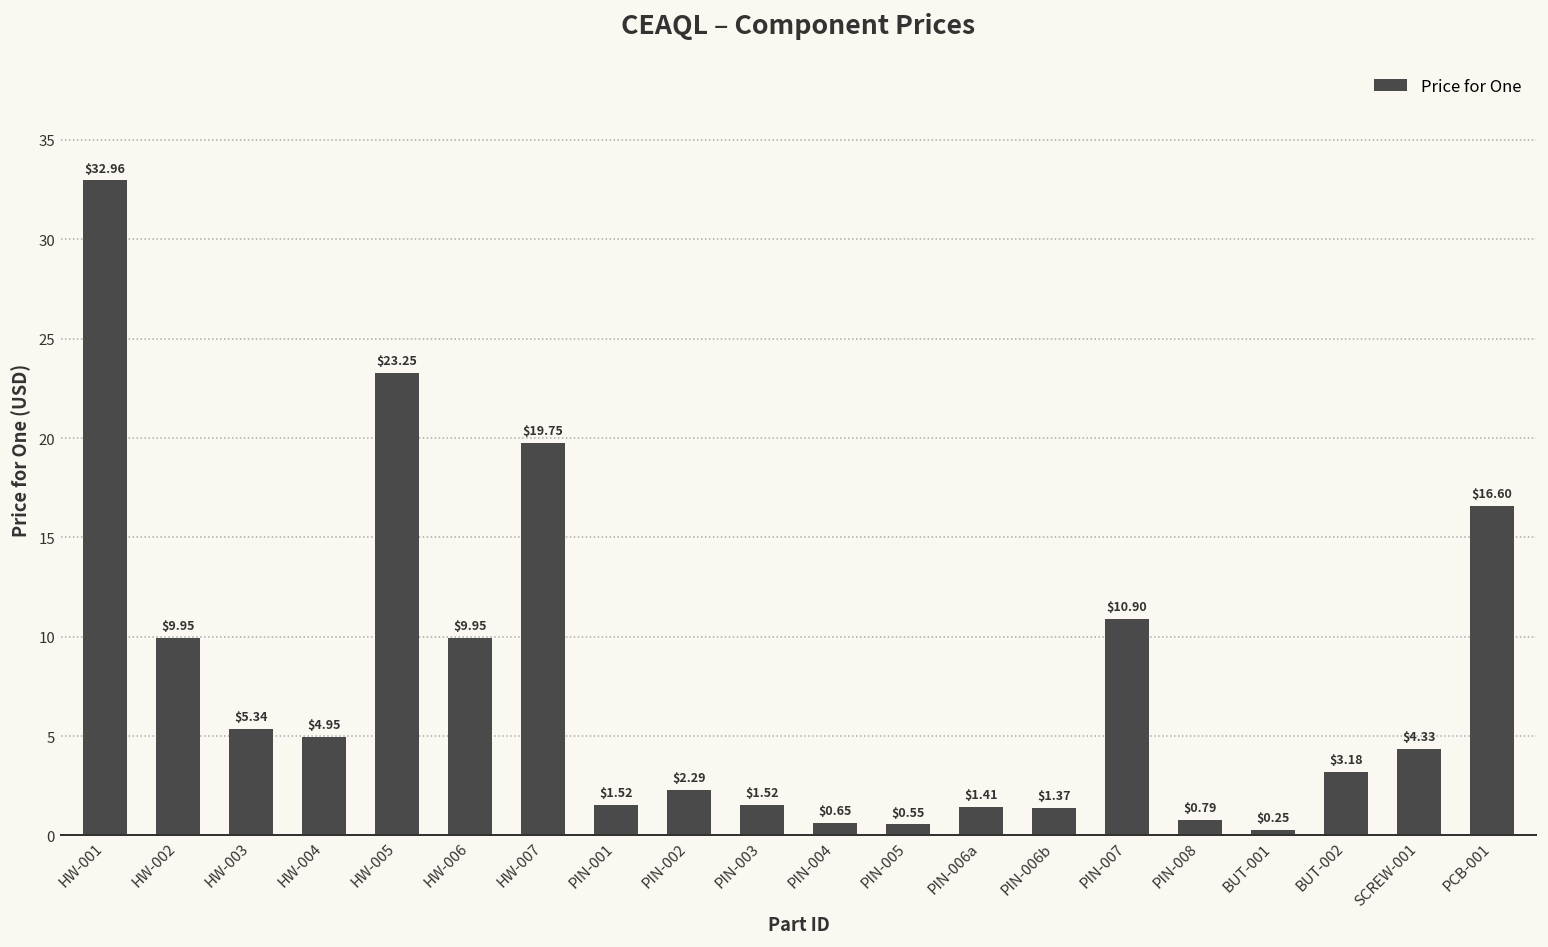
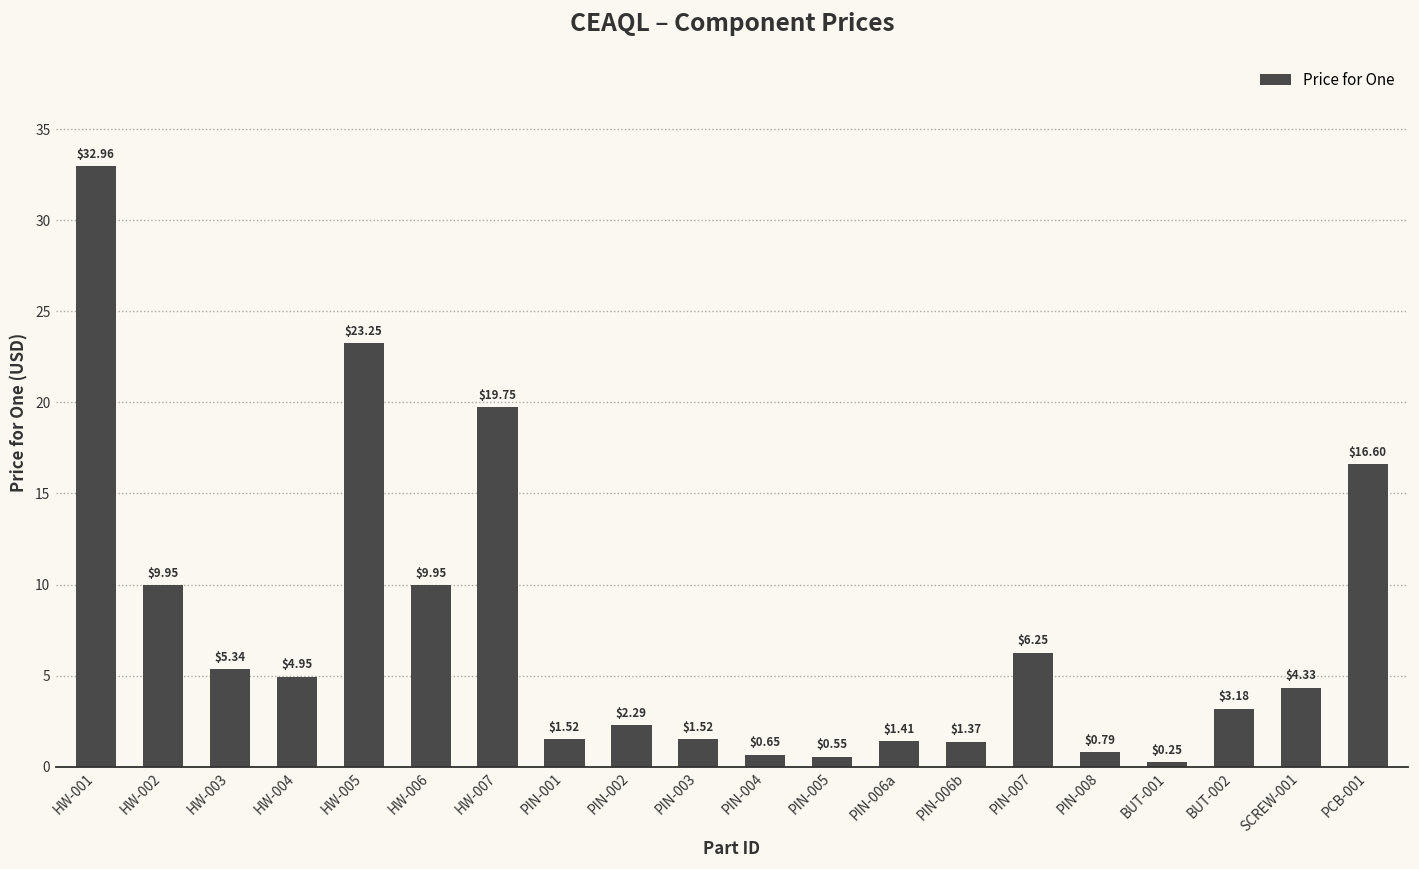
PIN-007: $10.90 -> $6.25
